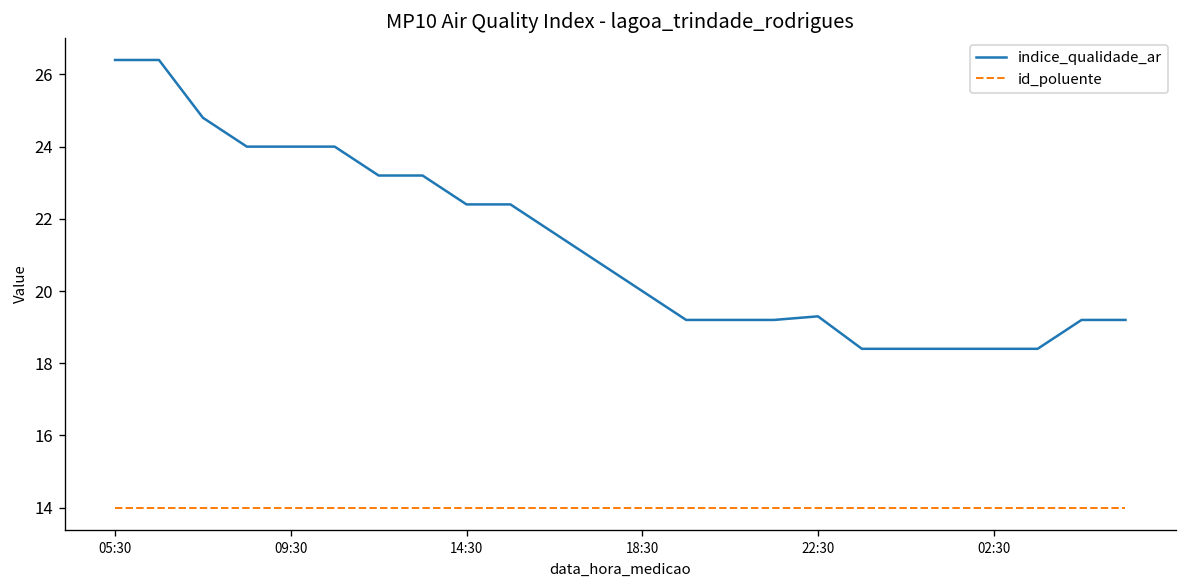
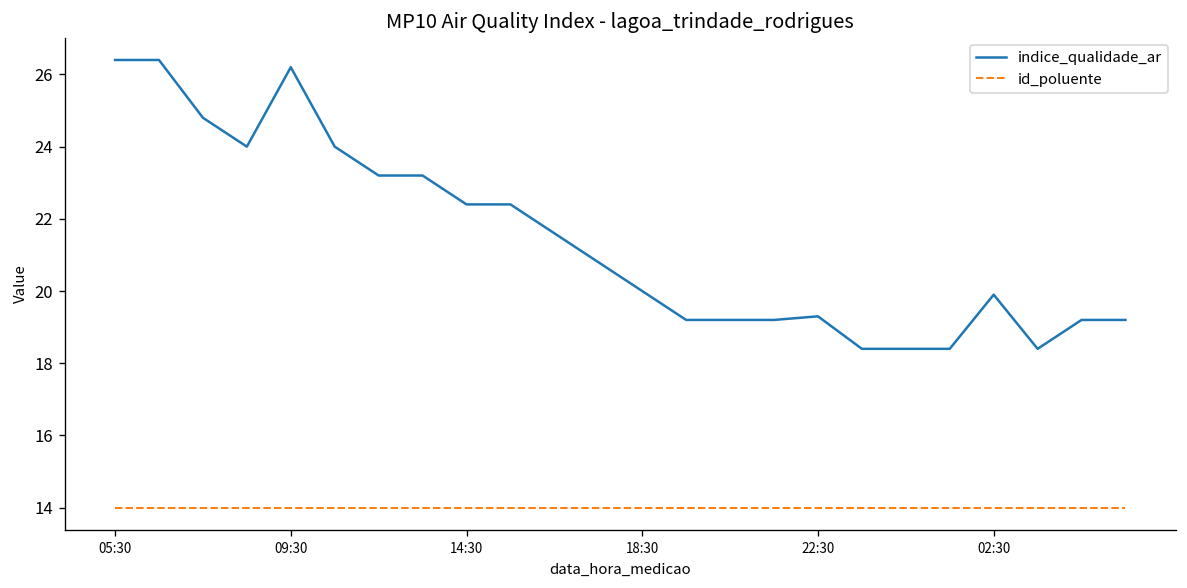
indice_qualidade_ar, 09:30: 24.0 -> 26.2
indice_qualidade_ar, 02:30: 18.4 -> 19.9
